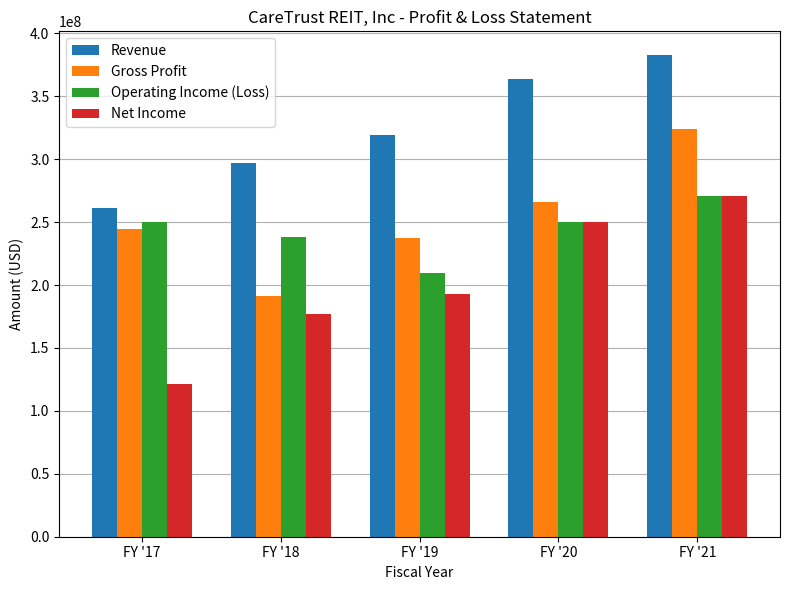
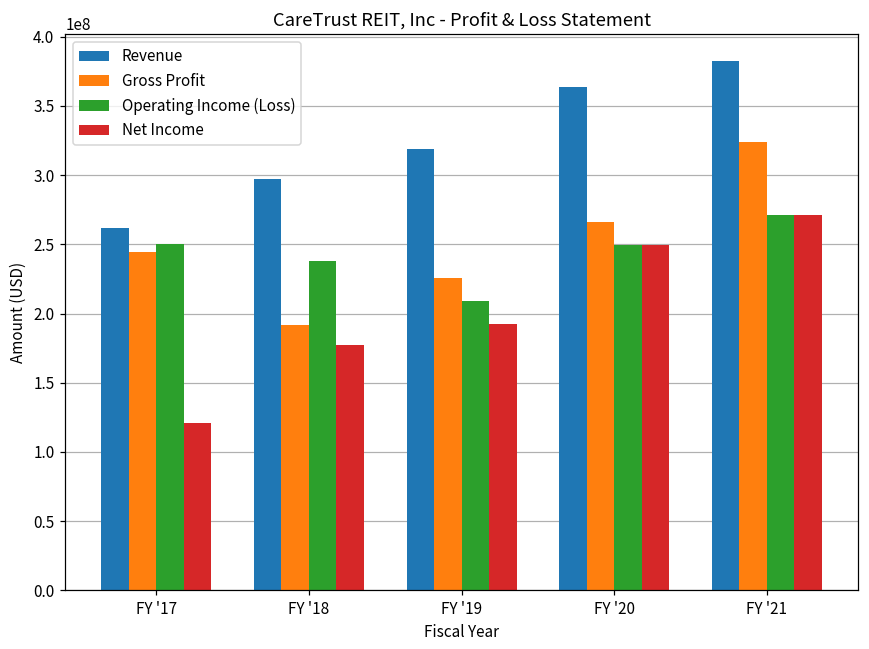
Gross Profit, FY '19: 237000000 -> 225000000
